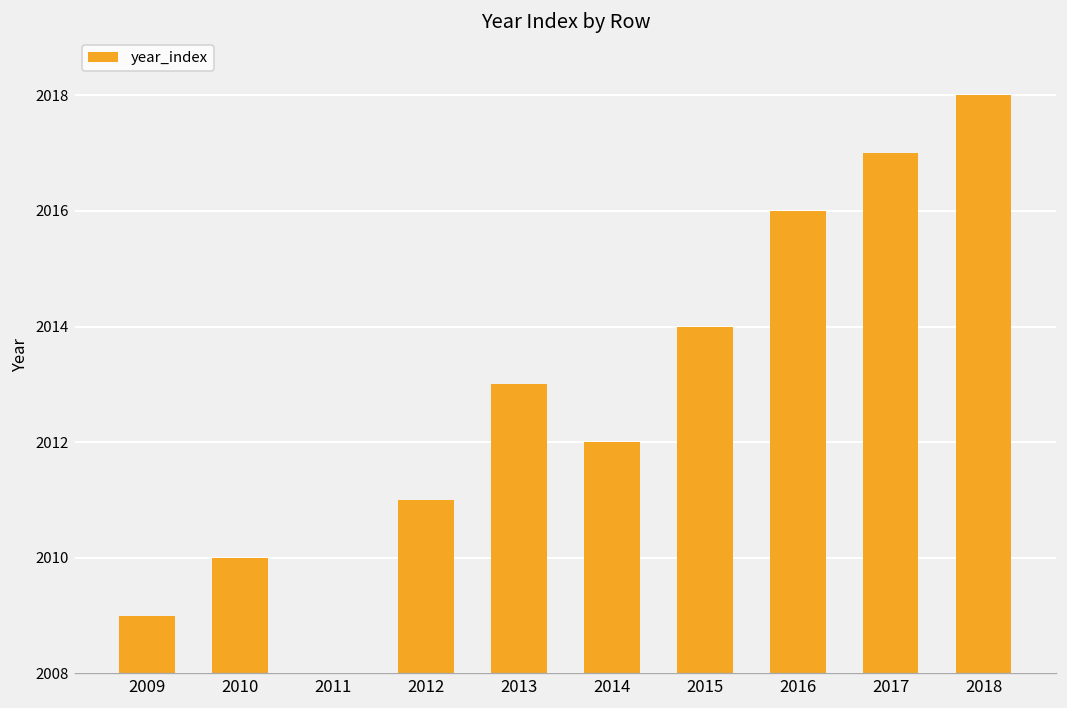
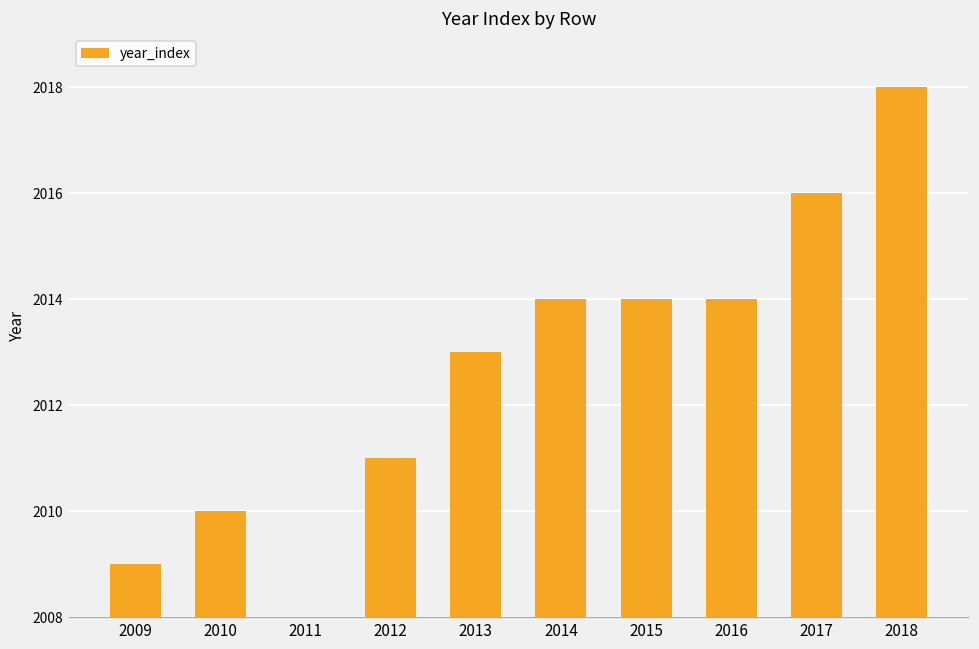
2014: 2012 -> 2014
2016: 2016 -> 2014
2017: 2017 -> 2016
